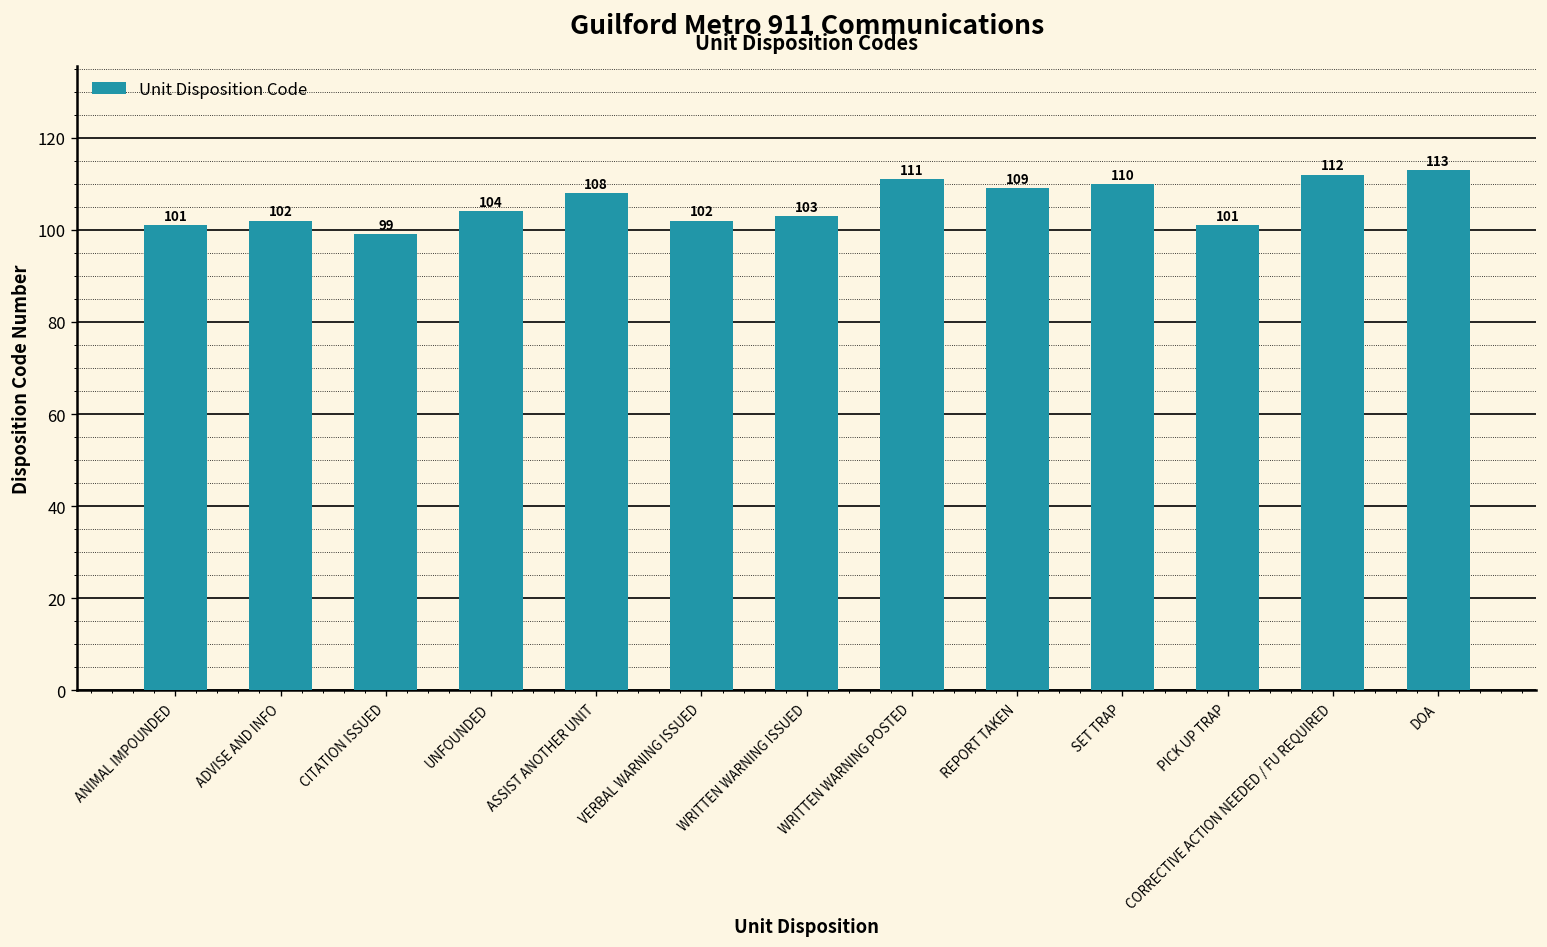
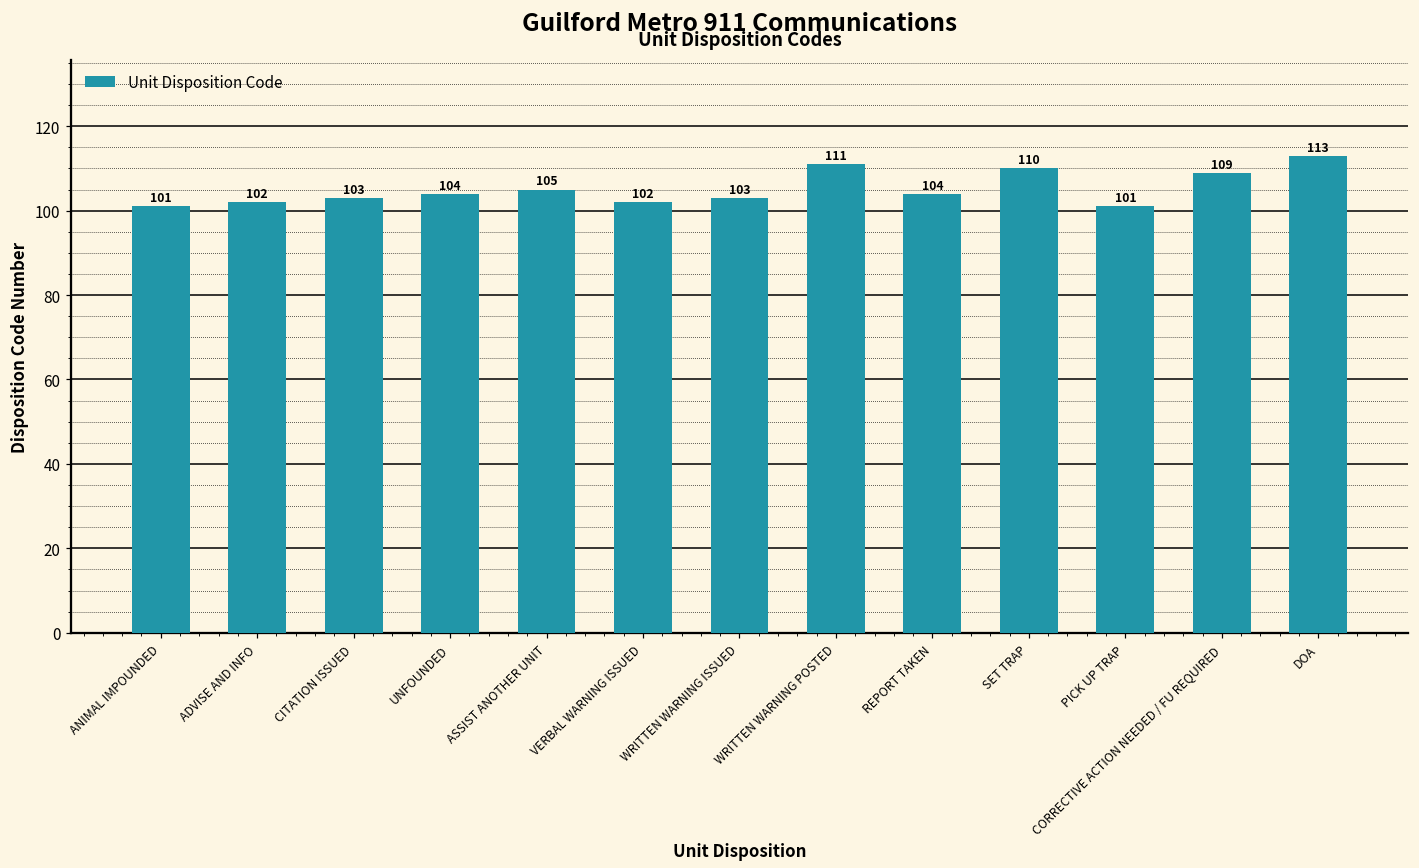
CITATION ISSUED: 99 -> 103
ASSIST ANOTHER UNIT: 108 -> 105
REPORT TAKEN: 109 -> 104
CORRECTIVE ACTION NEEDED / FU REQUIRED: 112 -> 109
